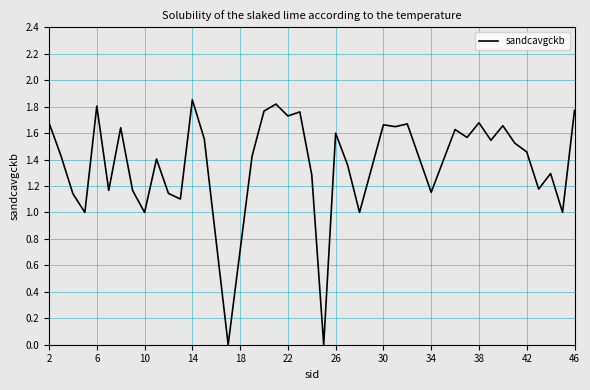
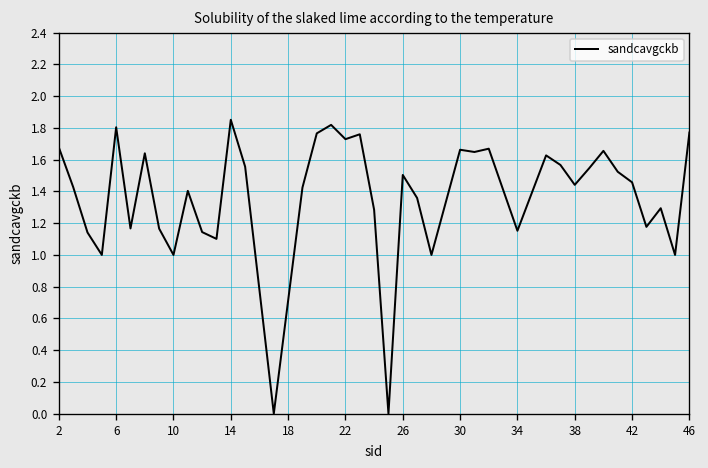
26: 1.60 -> 1.50
38: 1.68 -> 1.44
